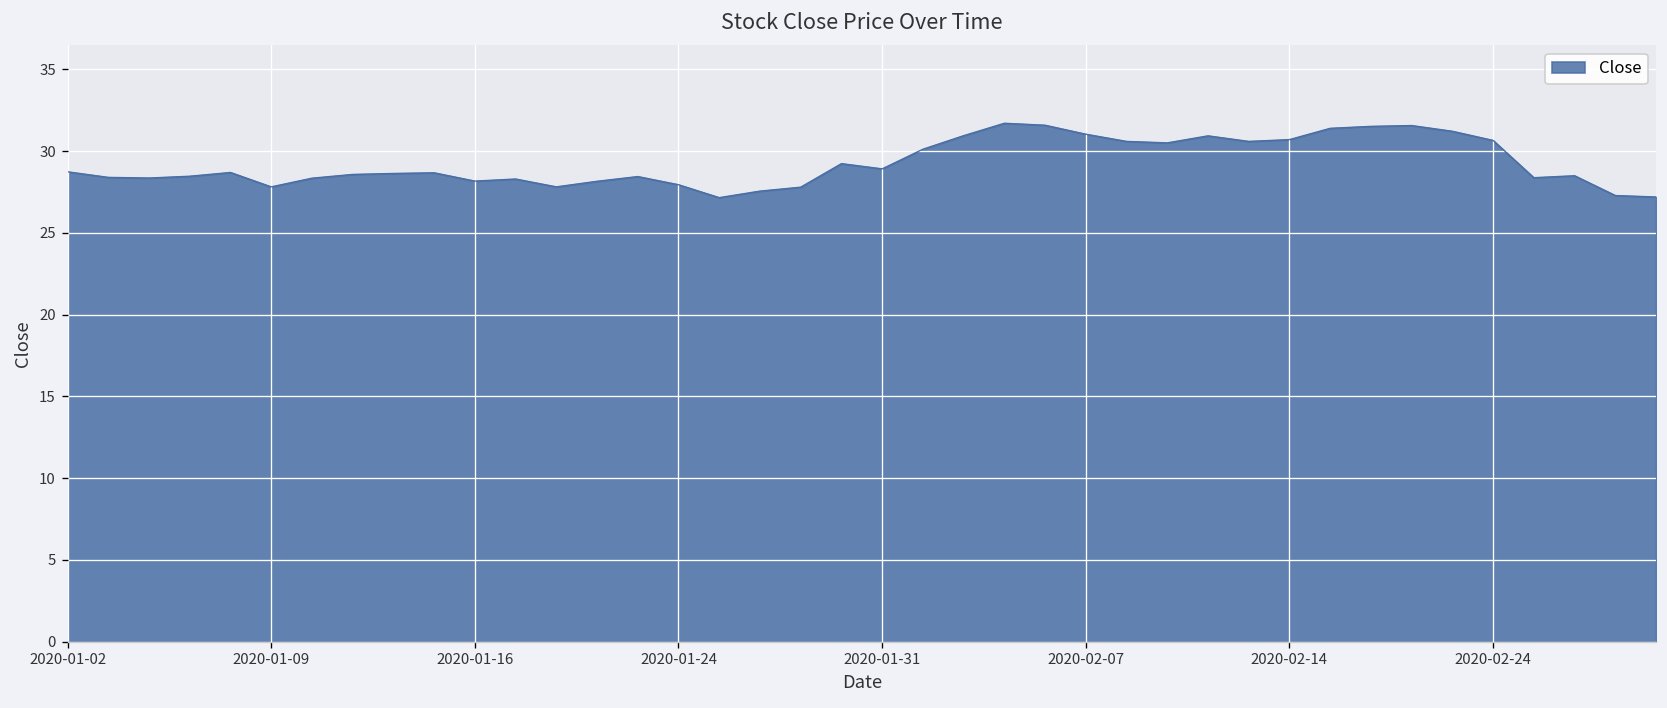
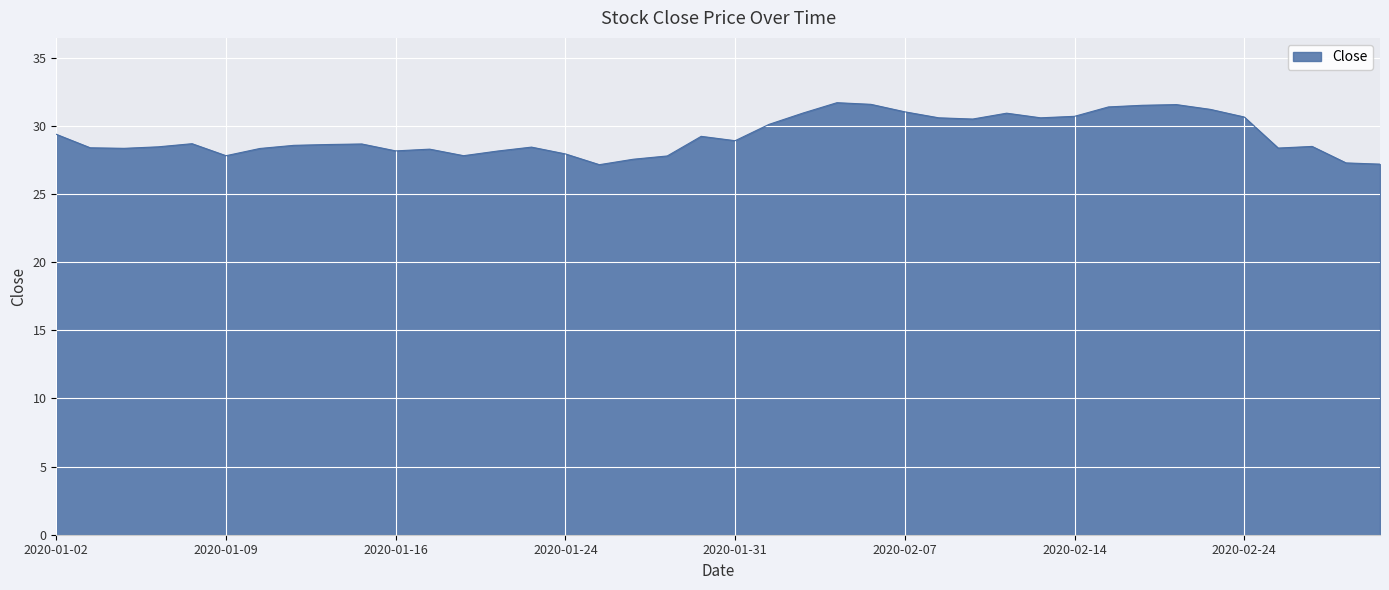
2020-01-02: 28.7 -> 29.4
